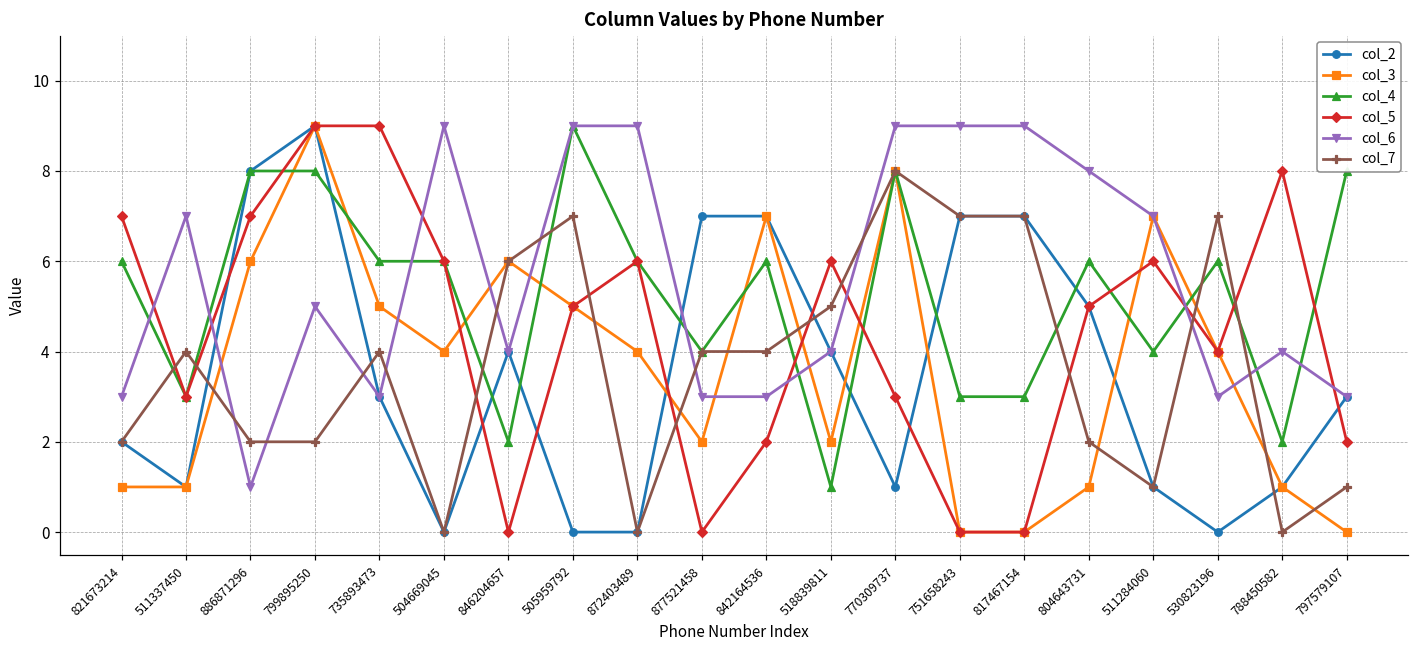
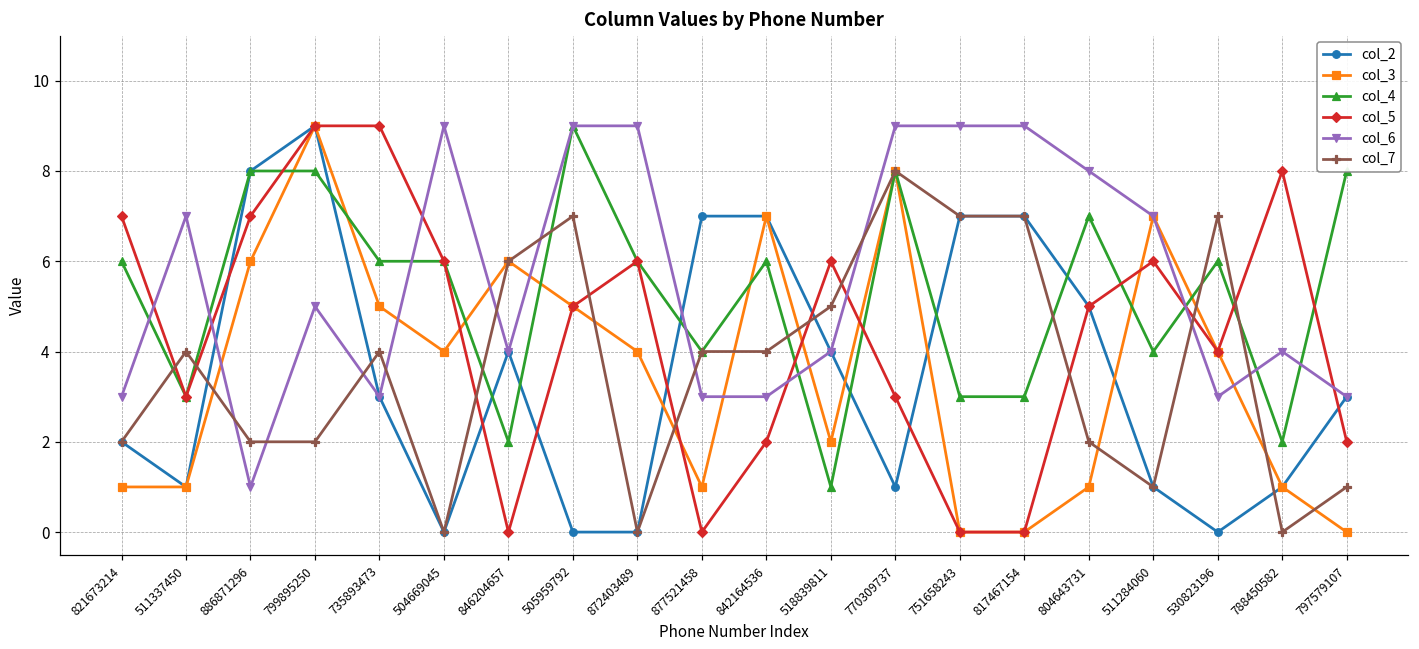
col_3, 877521458: 2 -> 1
col_4, 804643731: 6 -> 7
